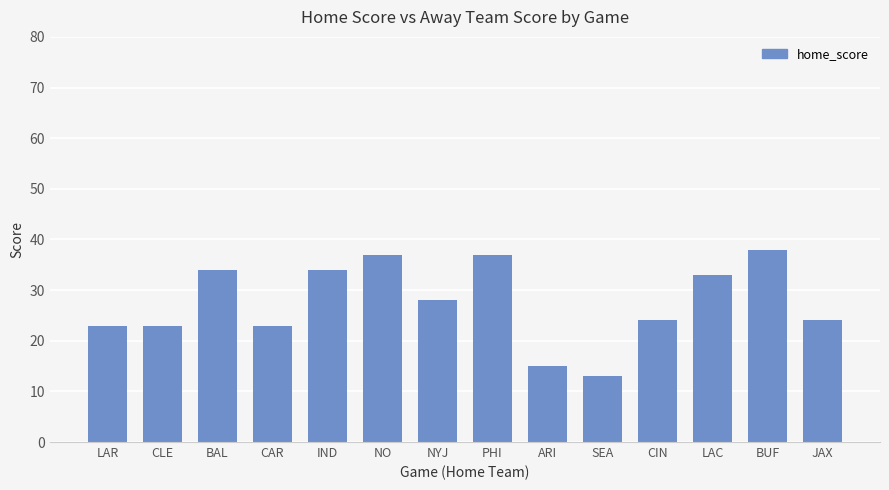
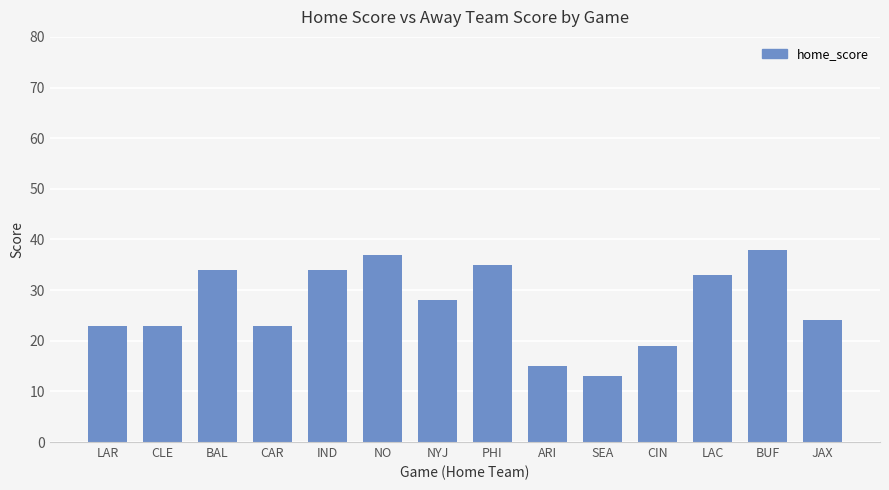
PHI: 37 -> 35
CIN: 24 -> 19
